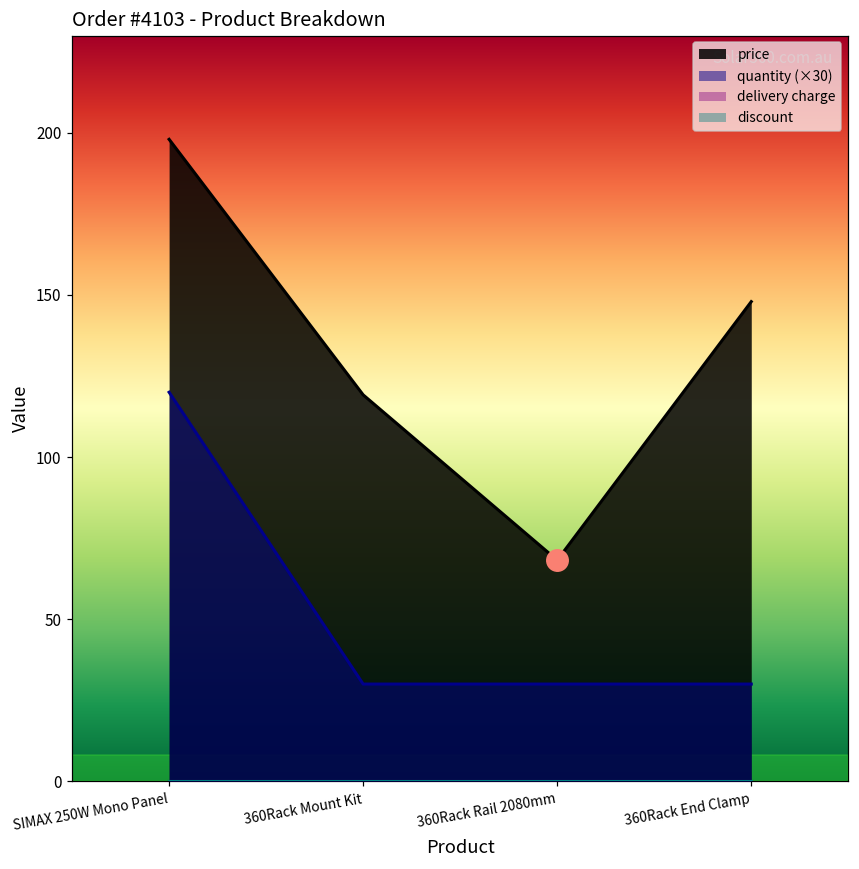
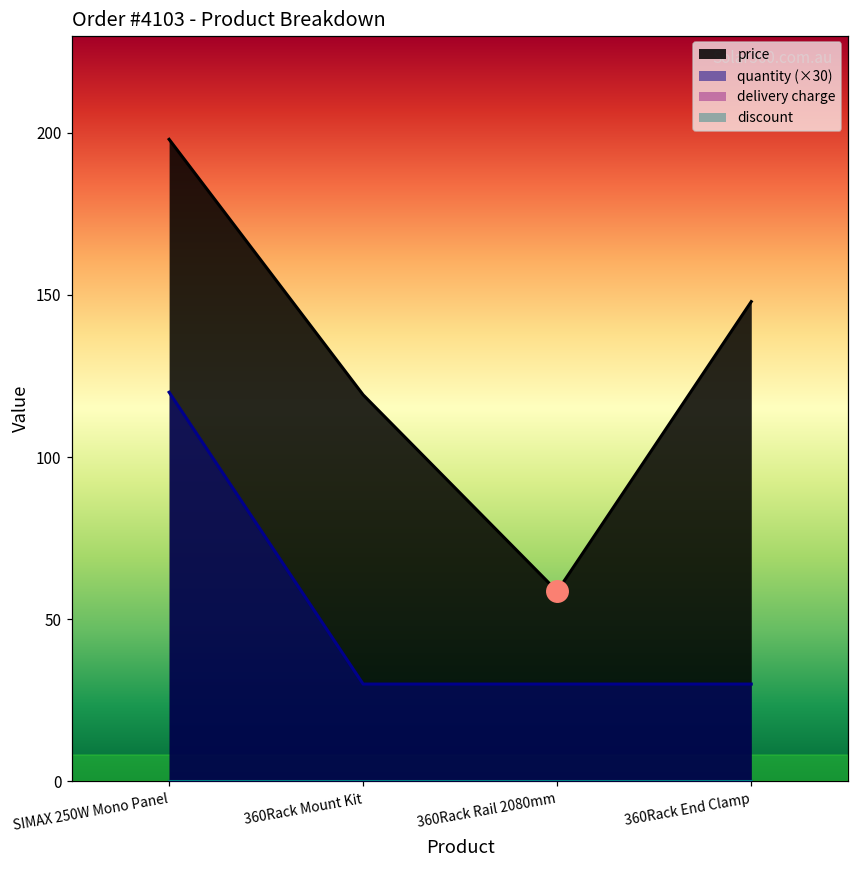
price, 360Rack Rail 2080mm: 68 -> 59
